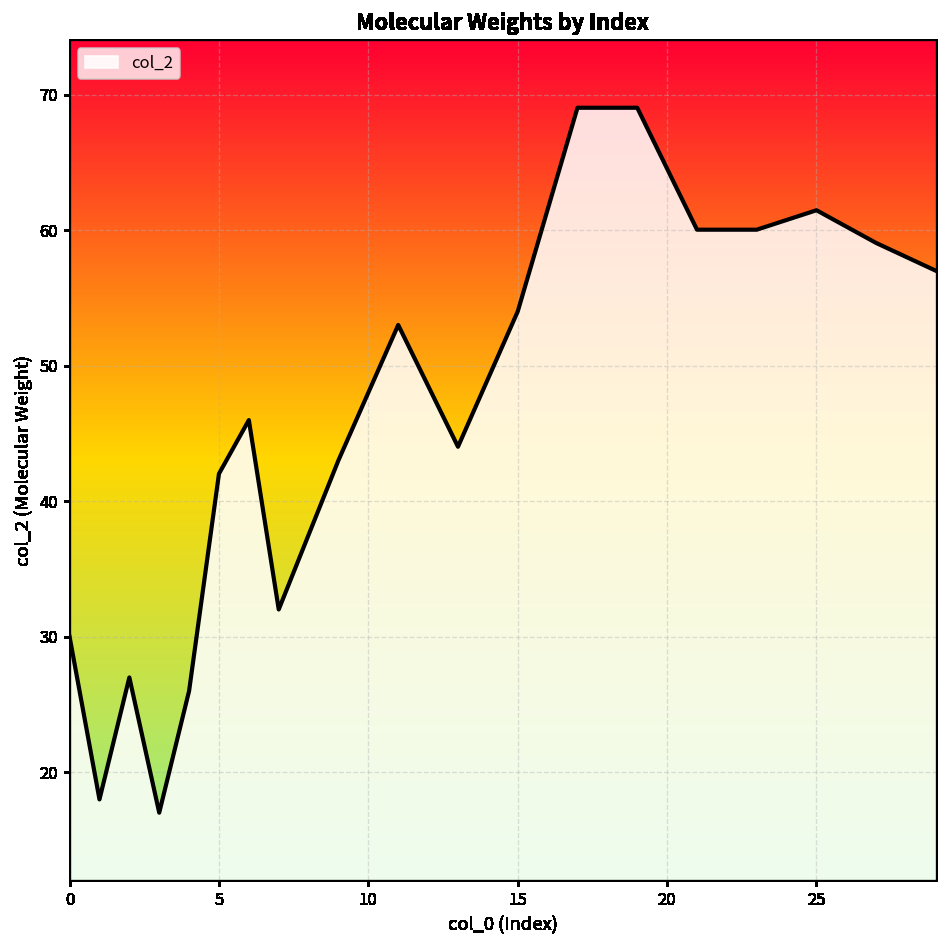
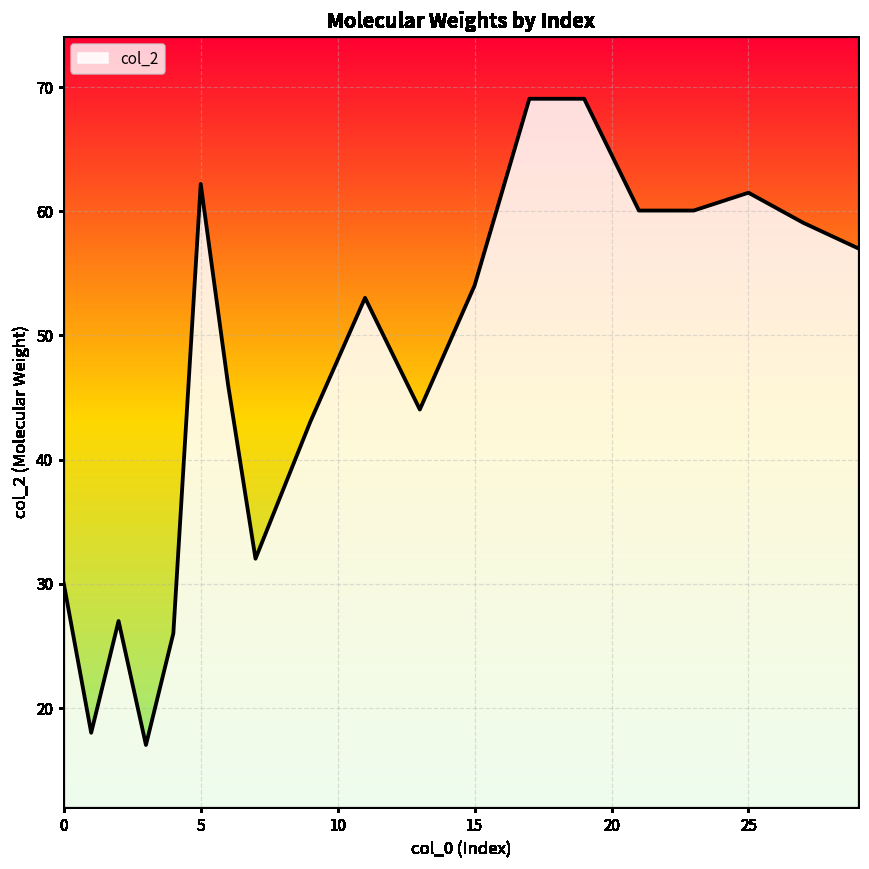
5: 42.0 -> 62.2
